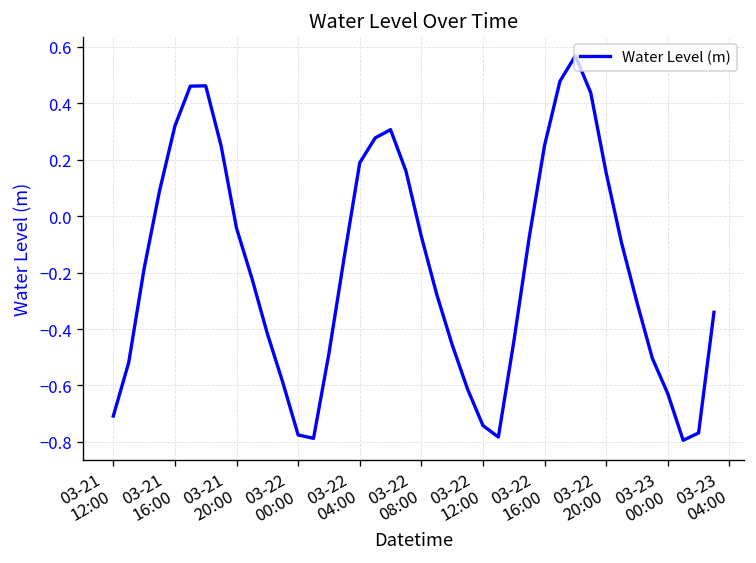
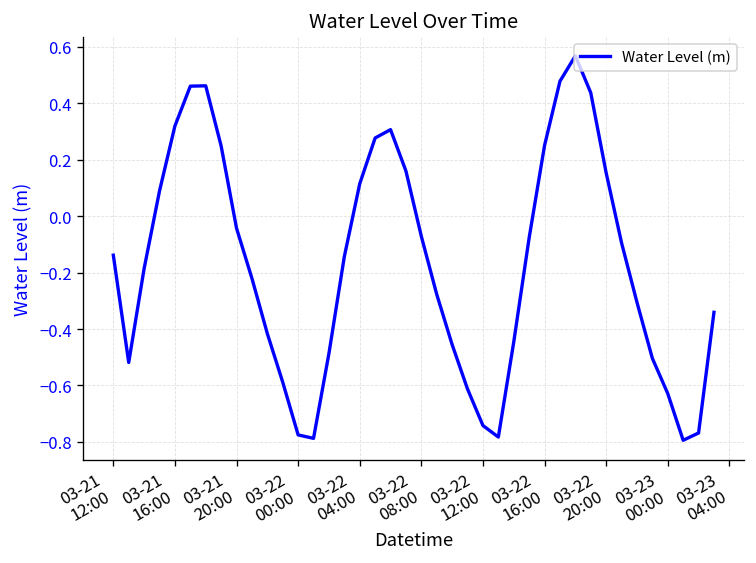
03-21 12:00: -0.71 -> -0.14
03-22 04:00: 0.19 -> 0.11
